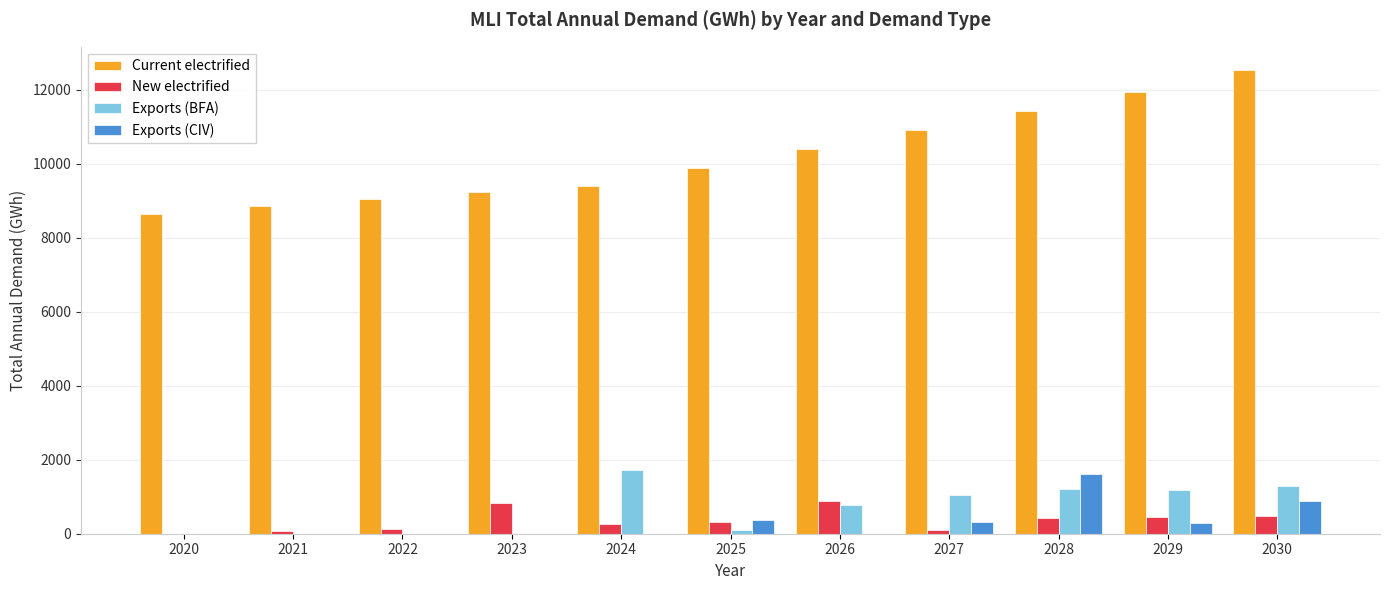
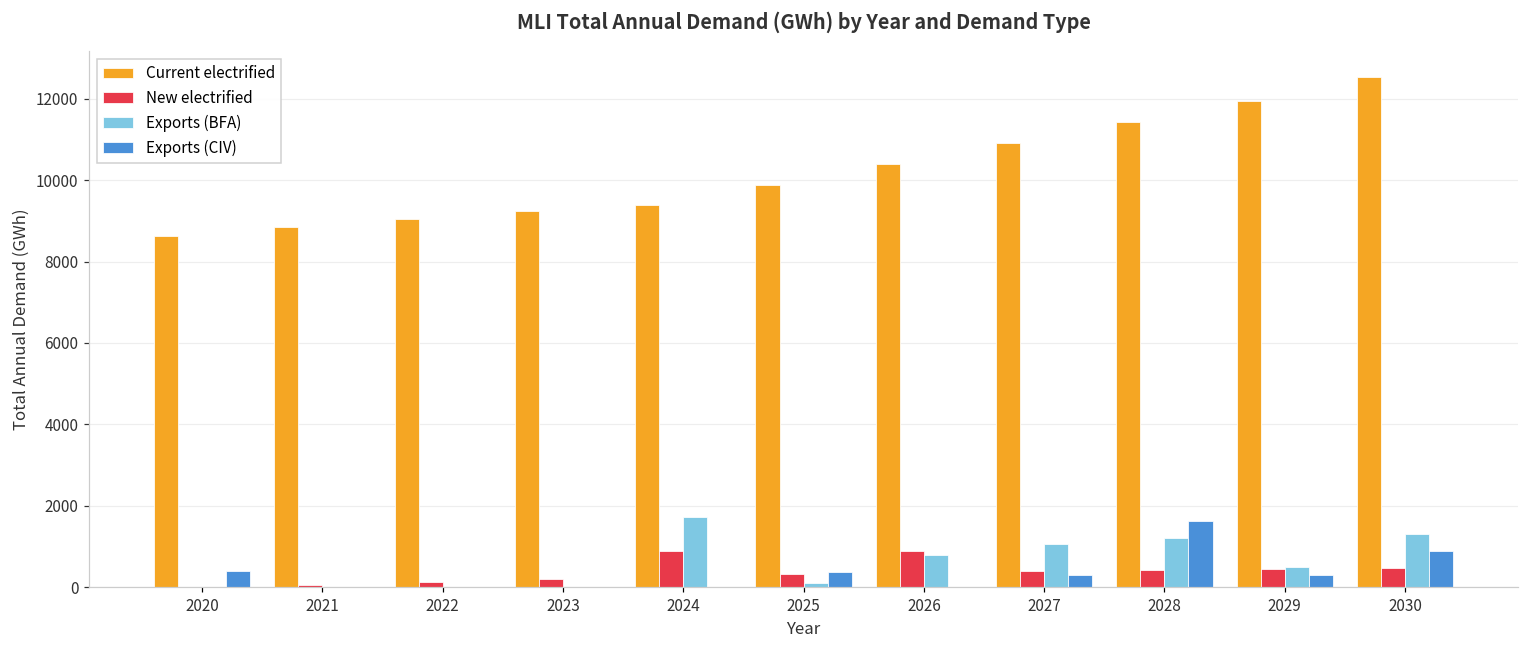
Exports (CIV), 2020: 0 -> 400
New electrified, 2023: 800 -> 200
New electrified, 2024: 300 -> 900
New electrified, 2027: 100 -> 400
Exports (BFA), 2029: 1200 -> 500
